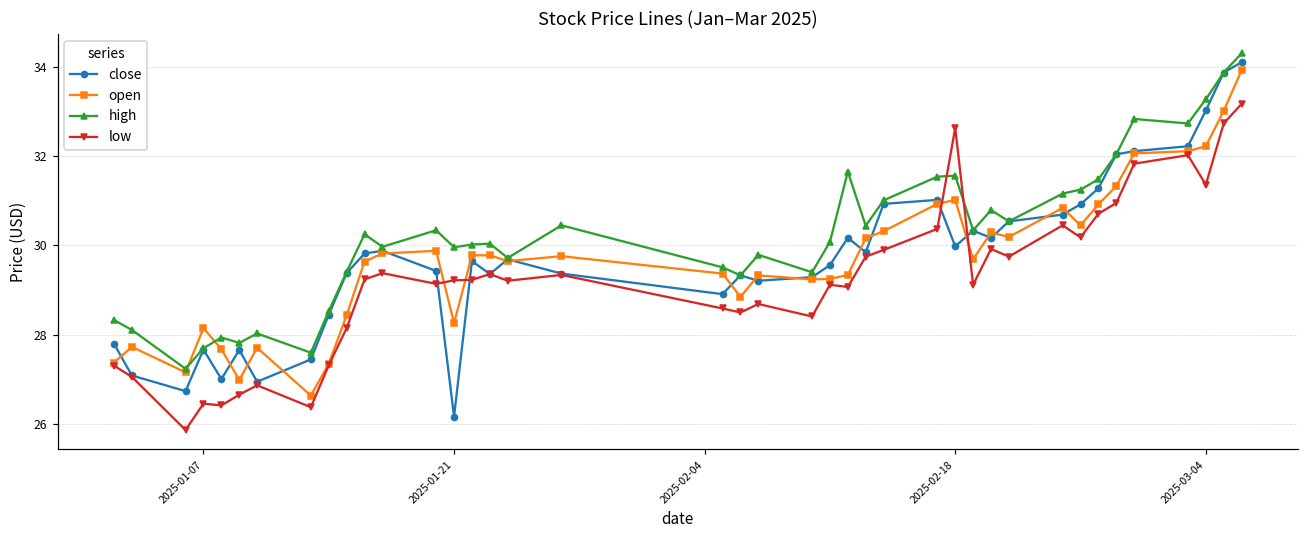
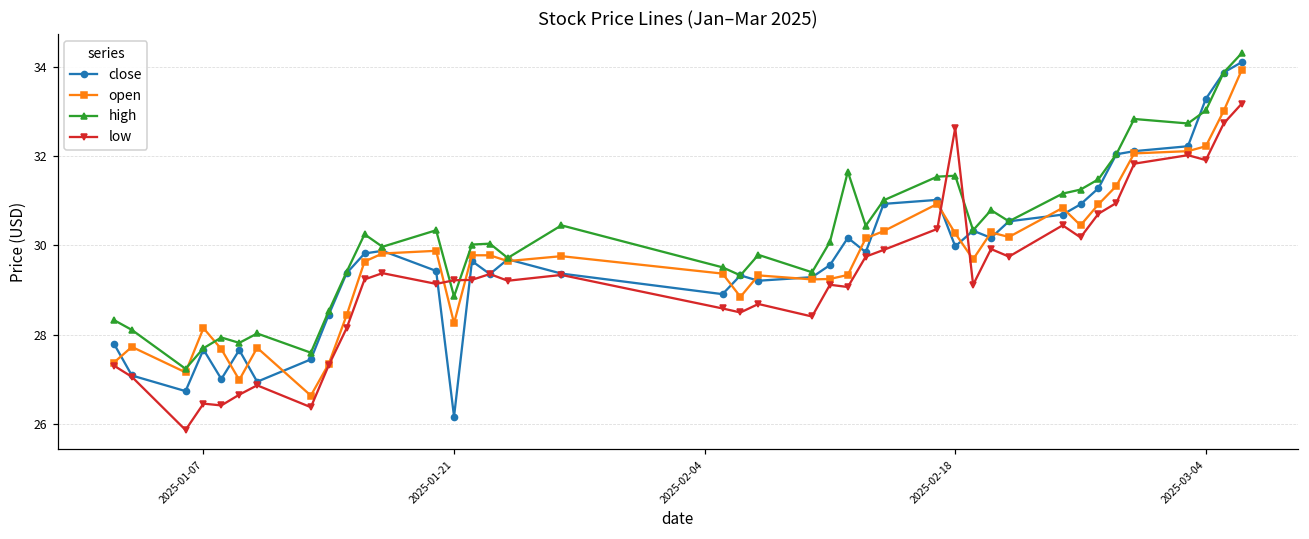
high, 2025-01-21: 30.0 -> 28.9
open, 2025-02-18: 31.0 -> 30.3
close, 2025-03-04: 33.0 -> 33.3
high, 2025-03-04: 33.3 -> 33.0
low, 2025-03-04: 31.4 -> 31.9
